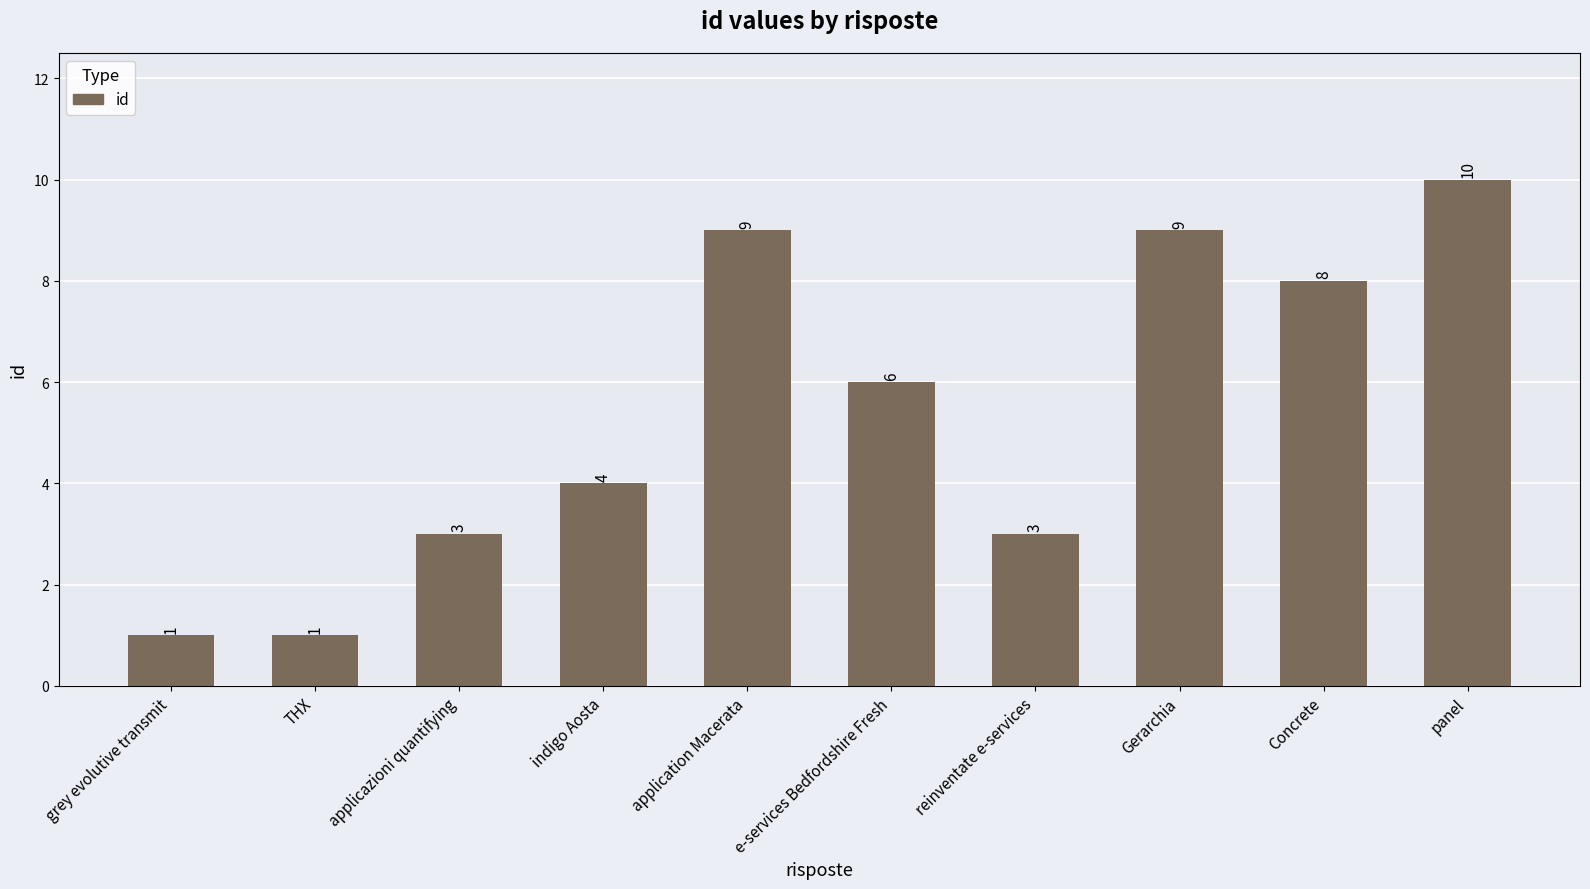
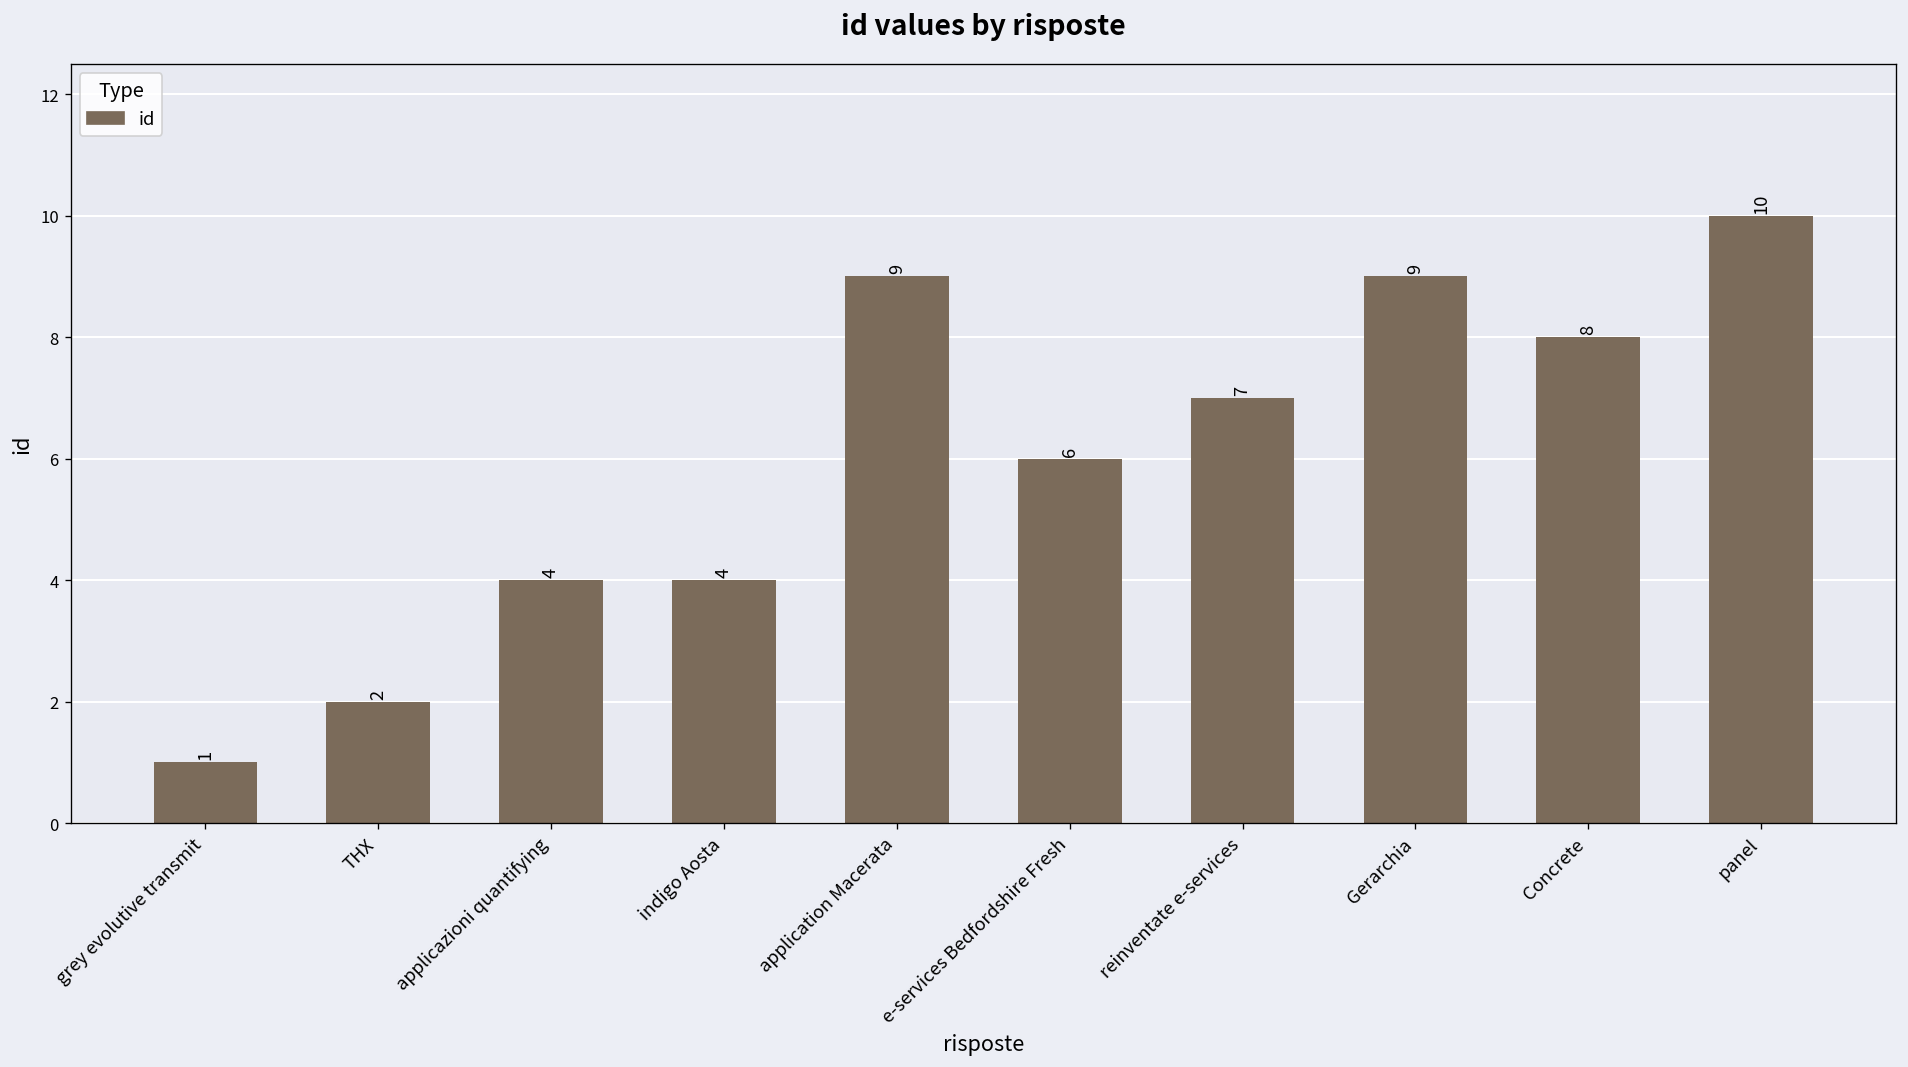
THX: 1 -> 2
applicazioni quantifying: 3 -> 4
reinventate e-services: 3 -> 7
